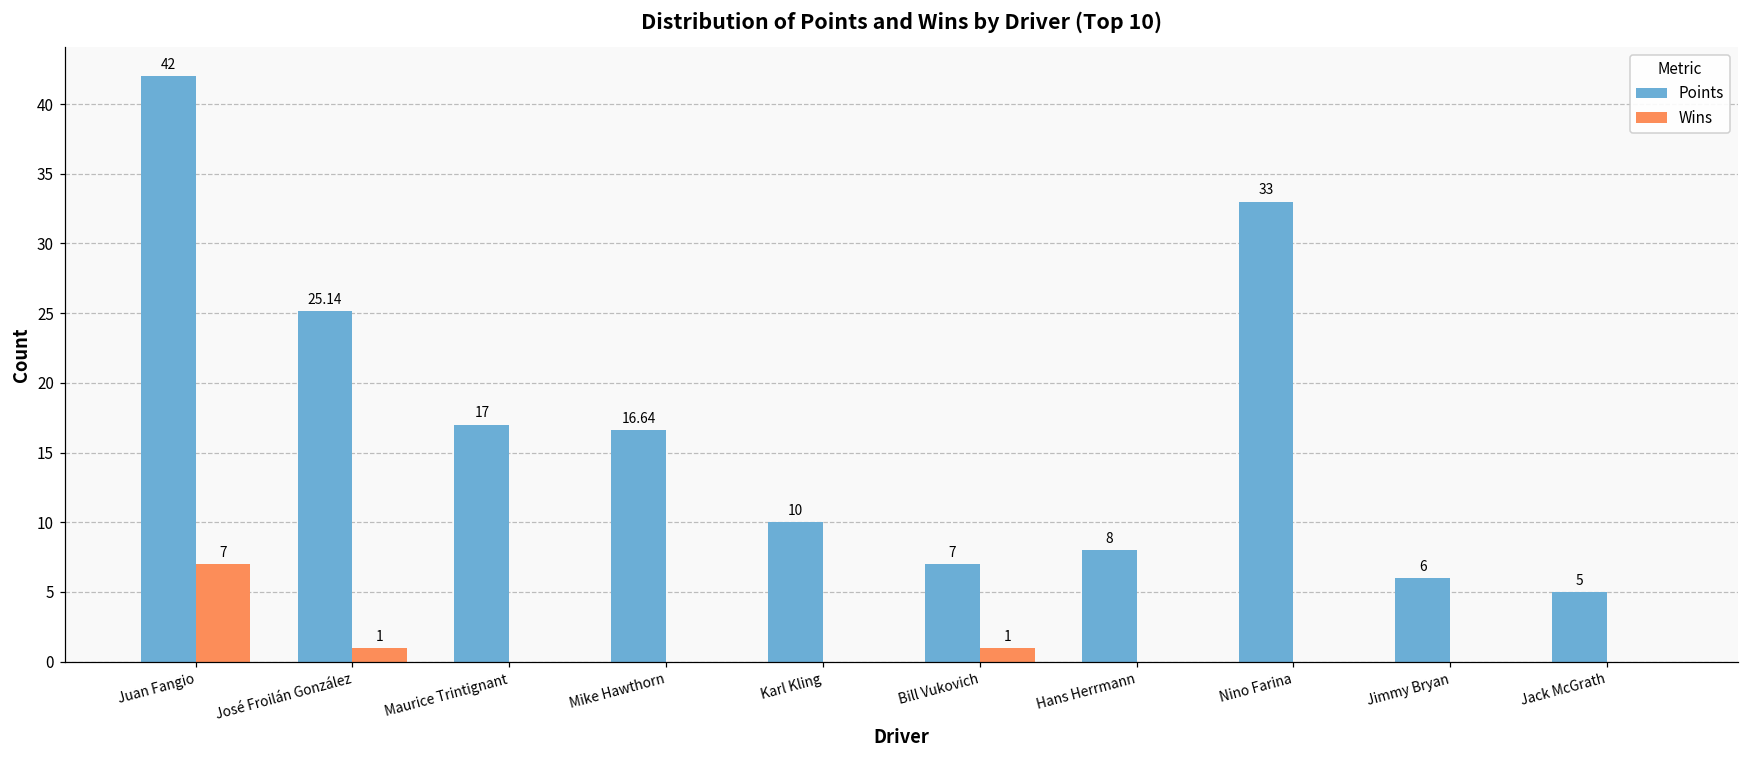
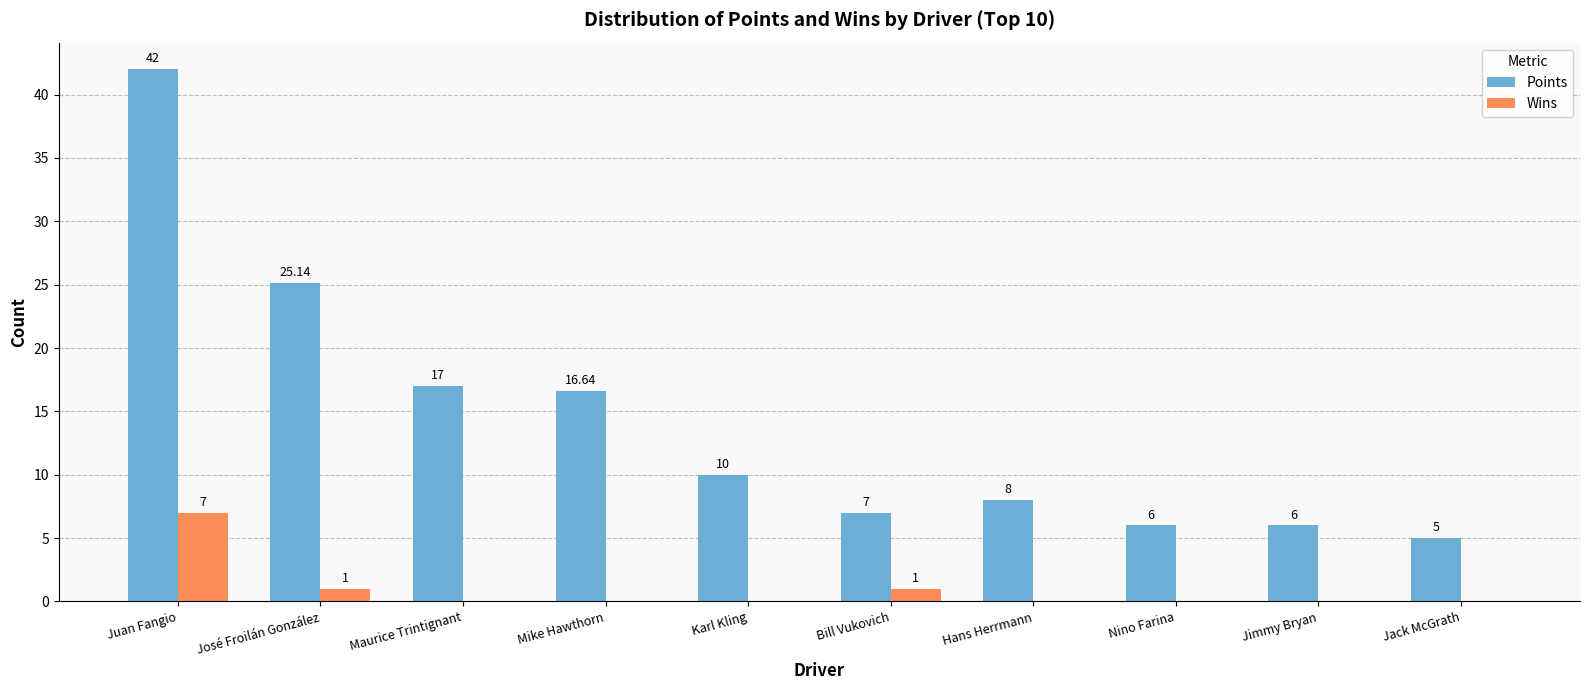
Points, Nino Farina: 33 -> 6
